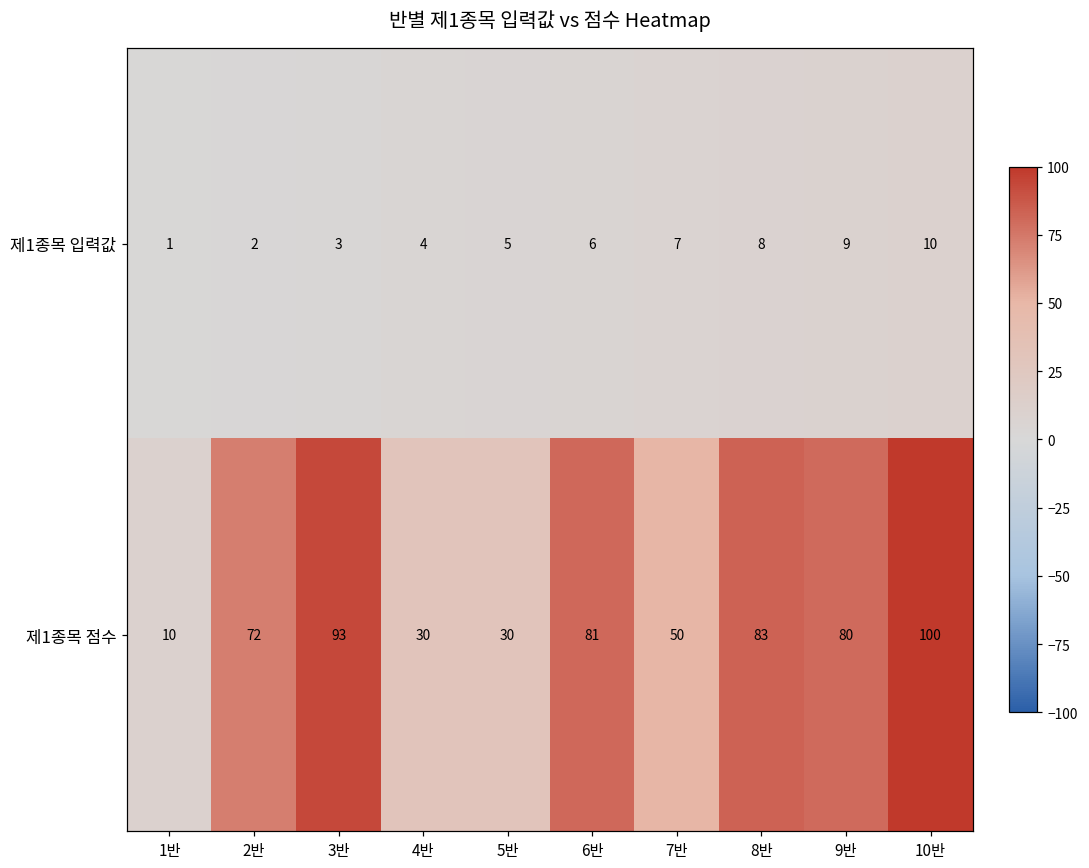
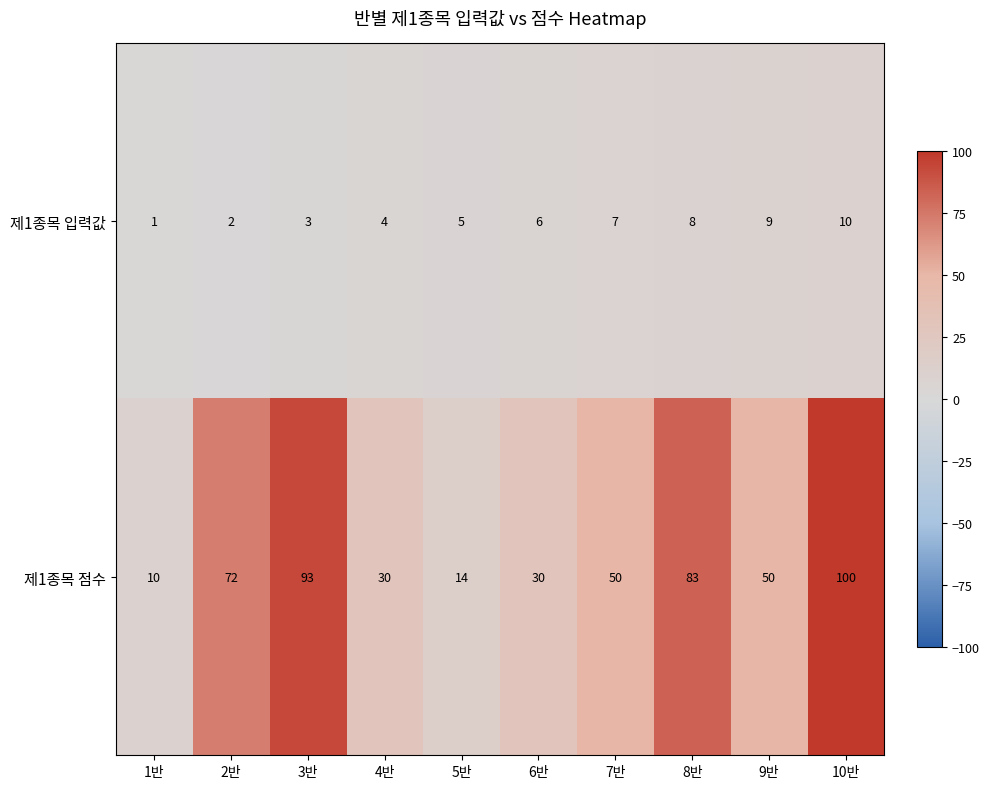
제1종목 점수, 5반: 30 -> 14
제1종목 점수, 6반: 81 -> 30
제1종목 점수, 9반: 80 -> 50
